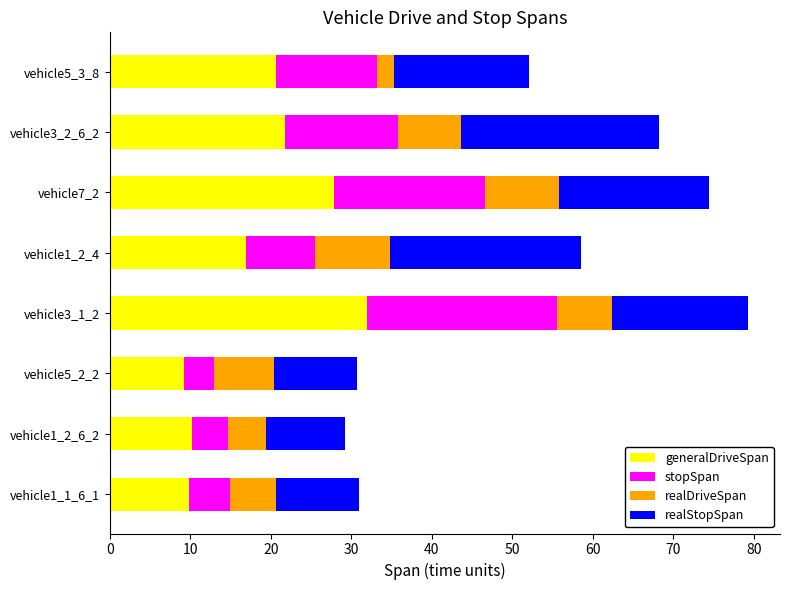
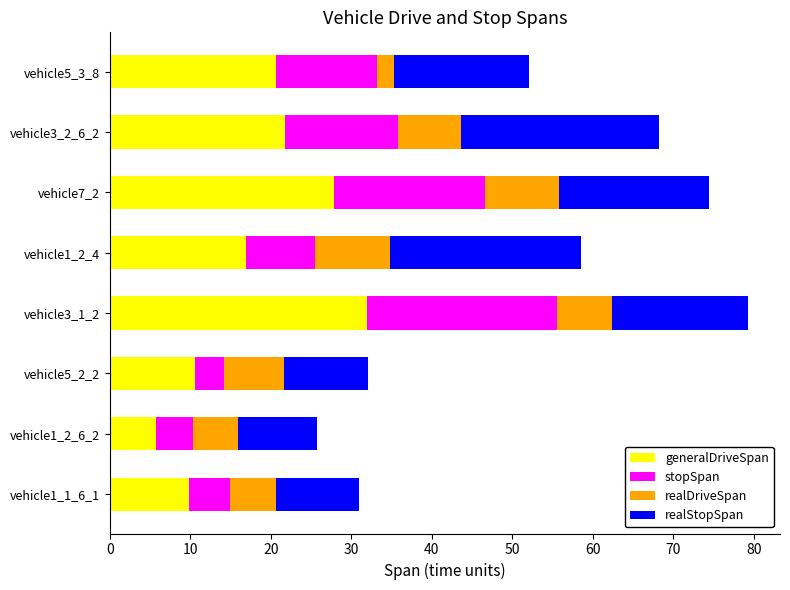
generalDriveSpan, vehicle5_2_2: 9 -> 11
generalDriveSpan, vehicle1_2_6_2: 10 -> 6
realDriveSpan, vehicle1_2_6_2: 5 -> 6
